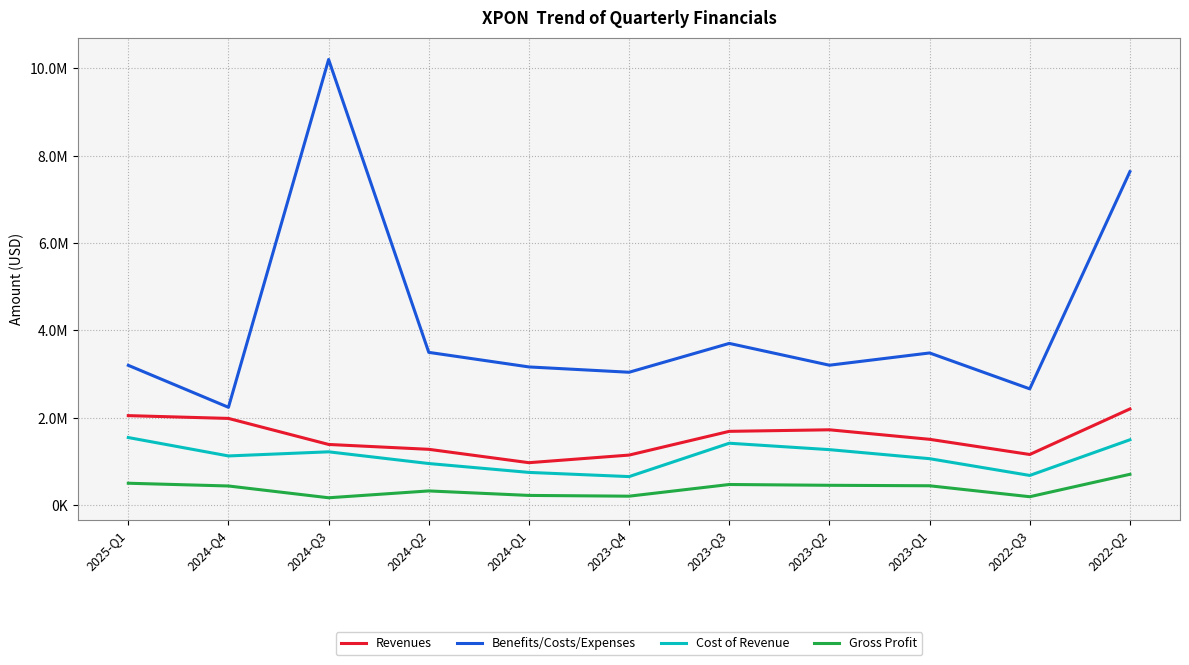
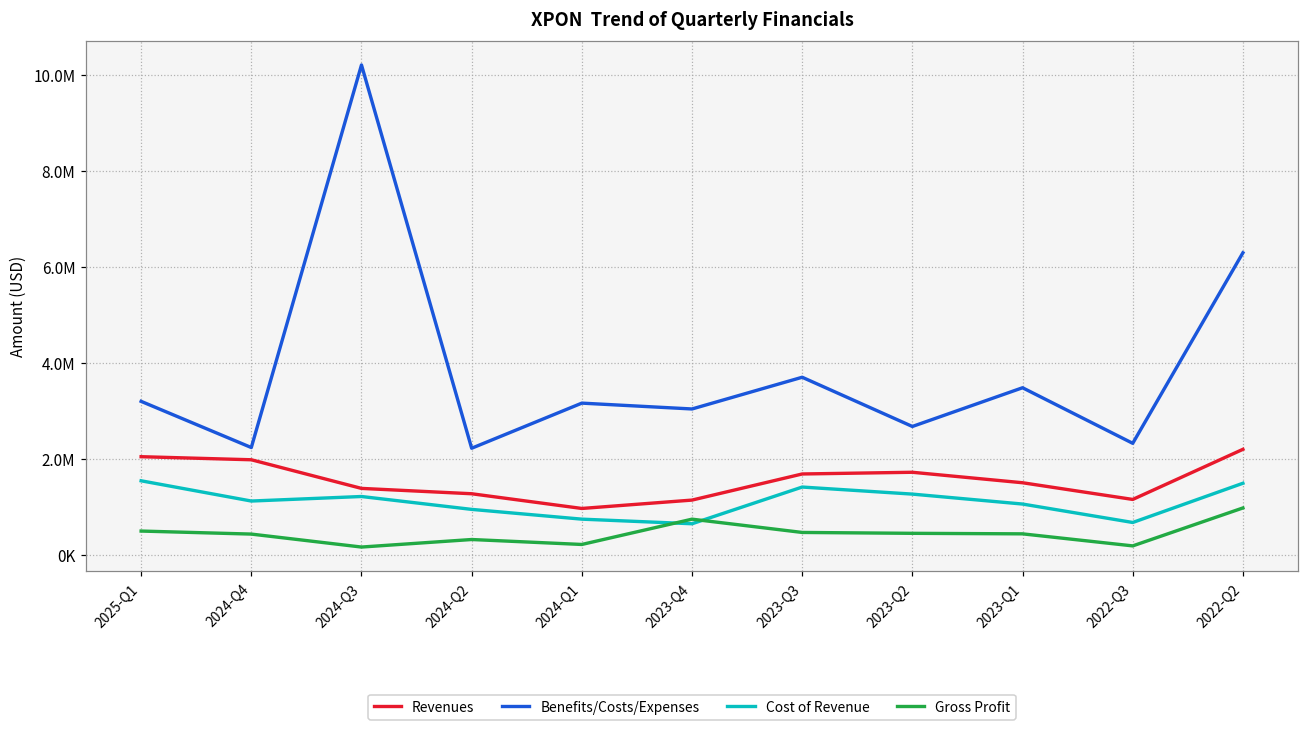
Benefits/Costs/Expenses, 2024-Q2: 3500000 -> 2200000
Gross Profit, 2023-Q4: 200000 -> 700000
Benefits/Costs/Expenses, 2023-Q2: 3200000 -> 2700000
Benefits/Costs/Expenses, 2022-Q3: 2700000 -> 2300000
Benefits/Costs/Expenses, 2022-Q2: 7600000 -> 6300000
Gross Profit, 2022-Q2: 700000 -> 1000000
